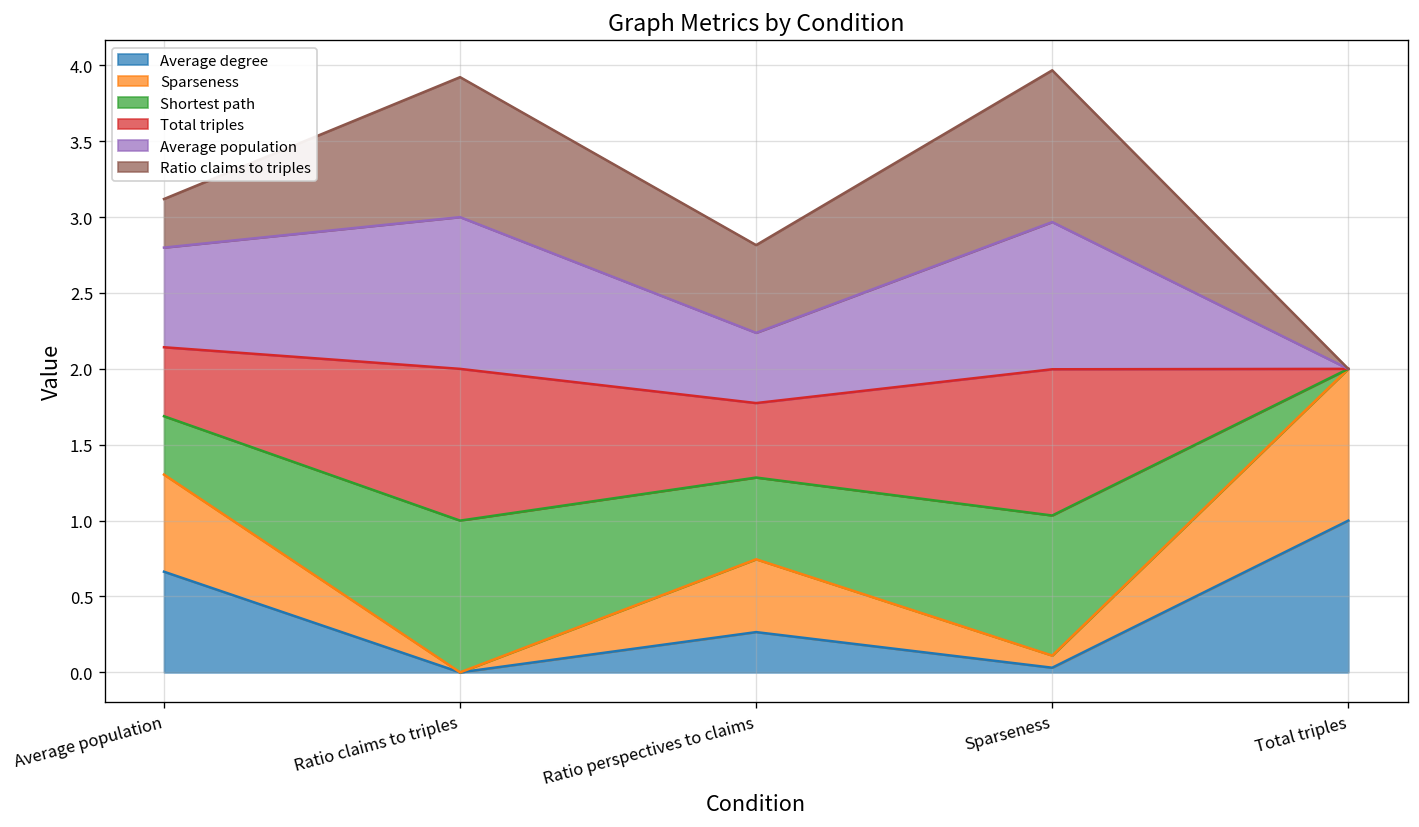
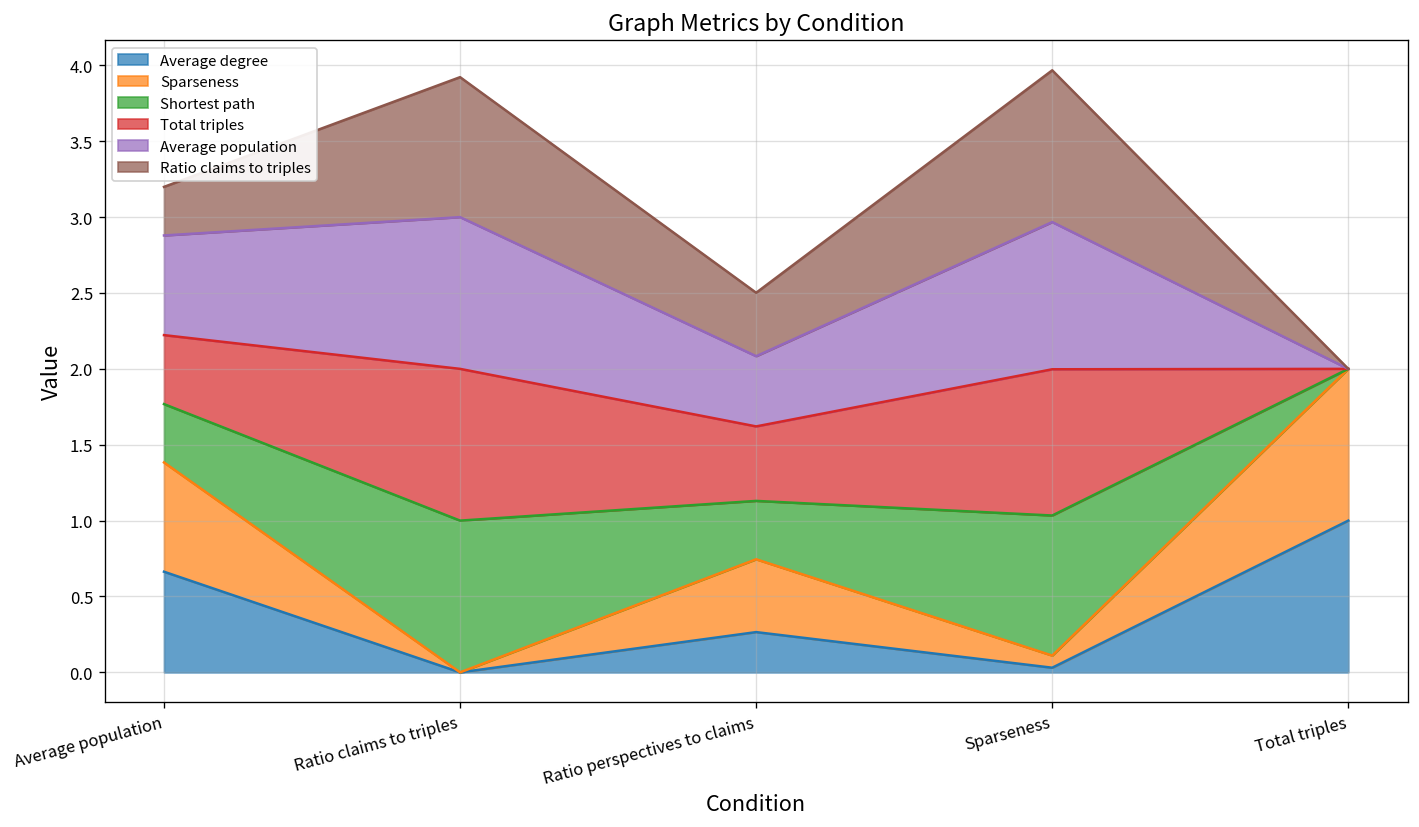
Sparseness, Average population: 0.64 -> 0.72
Shortest path, Ratio perspectives to claims: 0.54 -> 0.38
Ratio claims to triples, Ratio perspectives to claims: 0.58 -> 0.42
